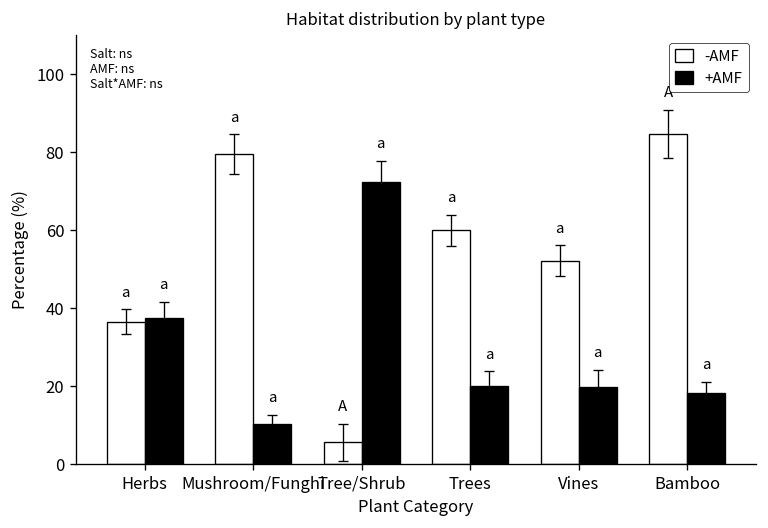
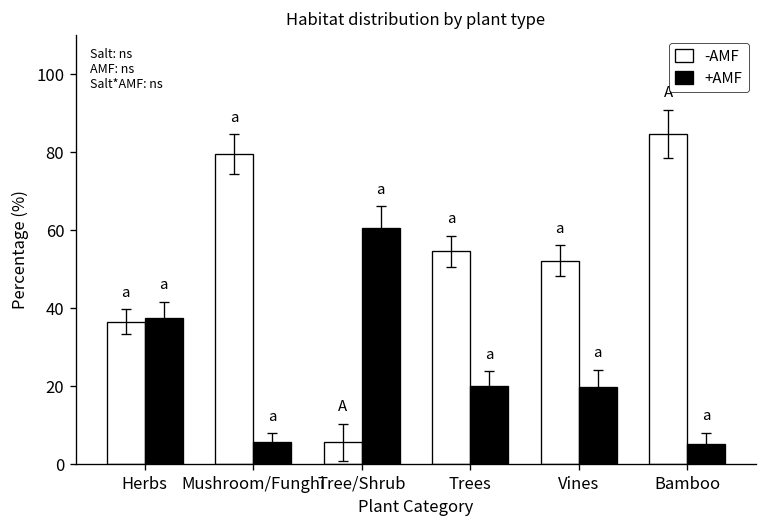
+AMF, Mushroom/Funghi: 10 -> 6
+AMF, Tree/Shrub: 72 -> 61
-AMF, Trees: 60 -> 55
+AMF, Bamboo: 18 -> 5
